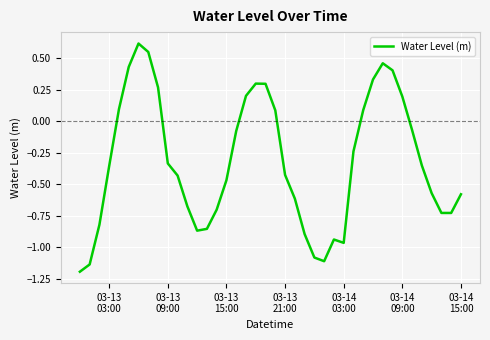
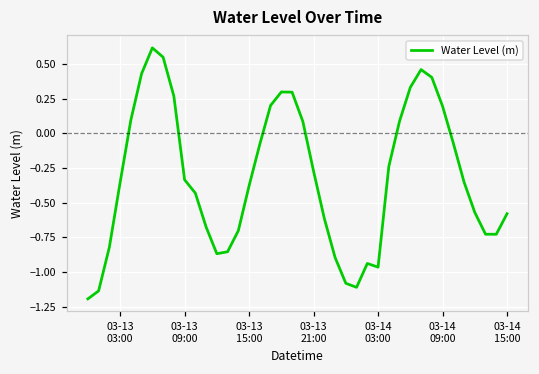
03-13 15:00: -0.47 -> -0.38
03-13 21:00: -0.43 -> -0.27
